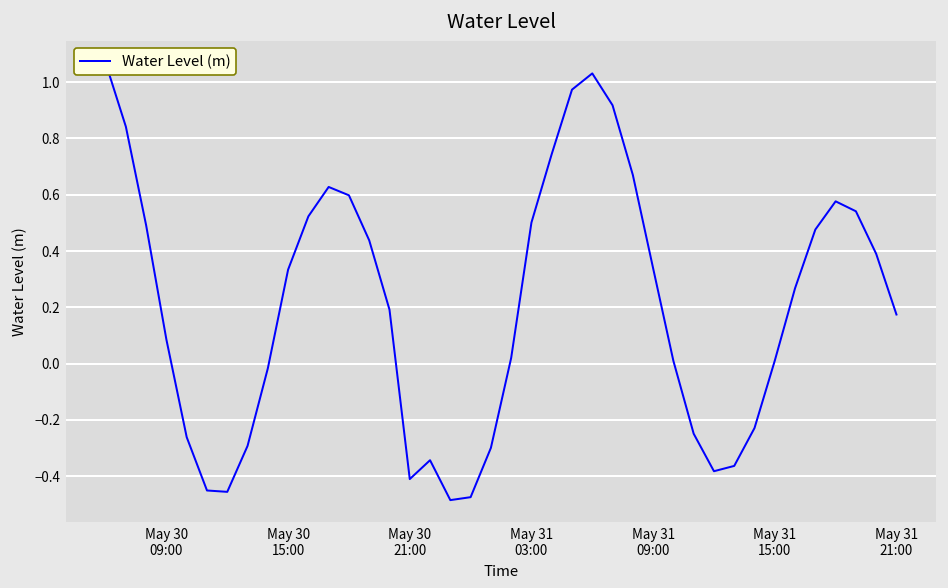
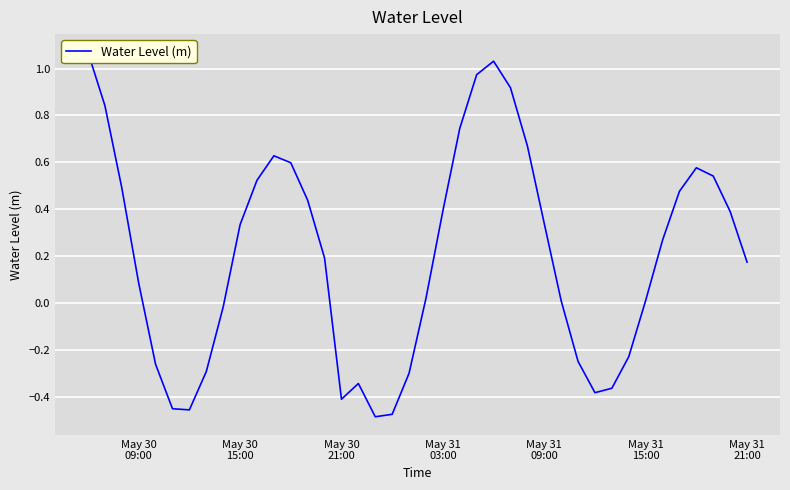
May 31 03:00: 0.50 -> 0.39
